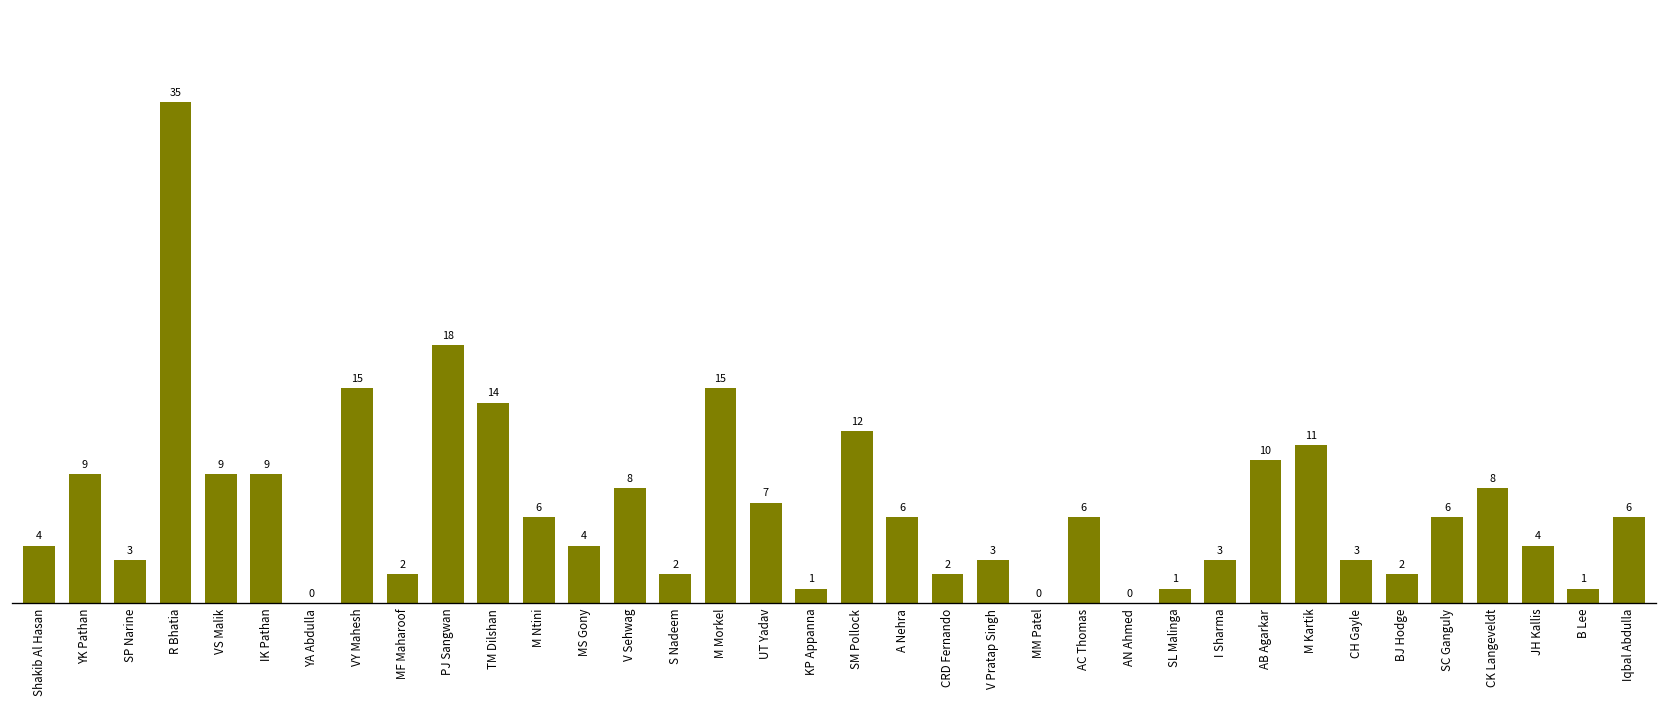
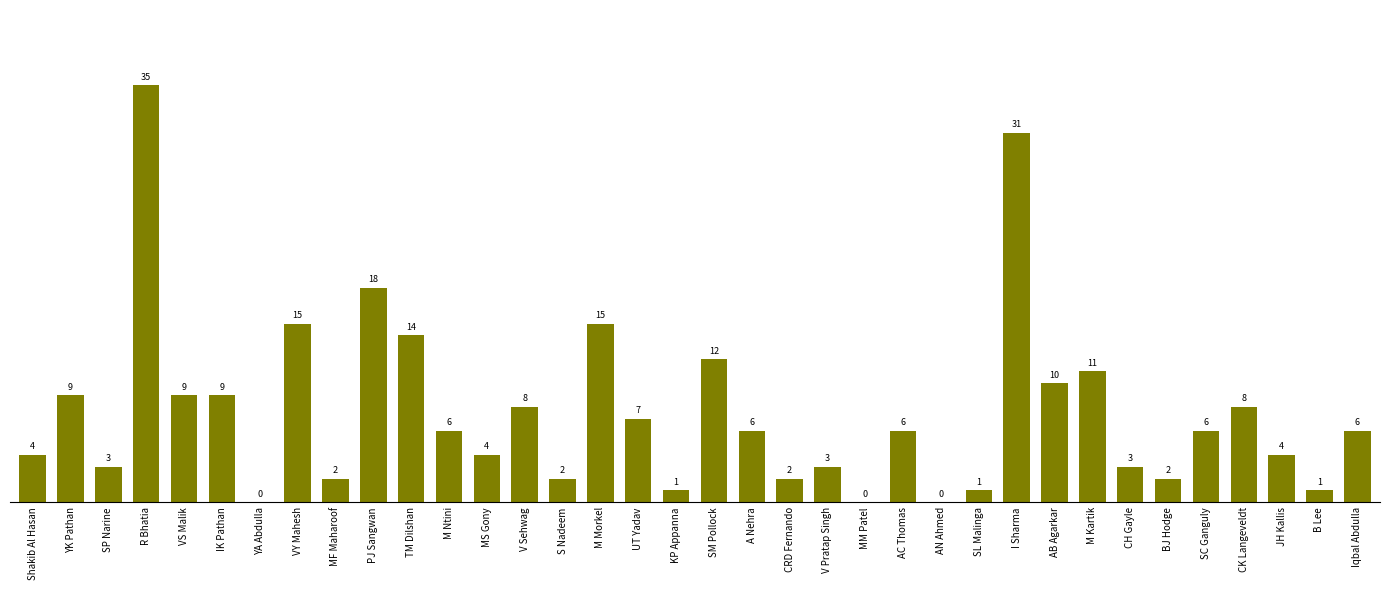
I Sharma: 3 -> 31
